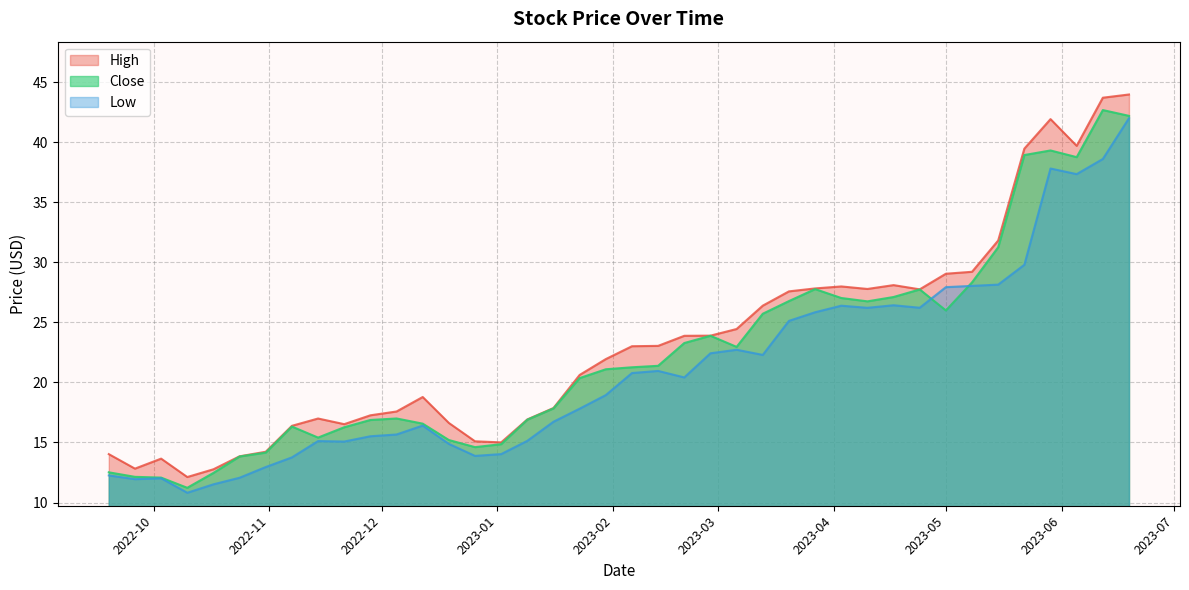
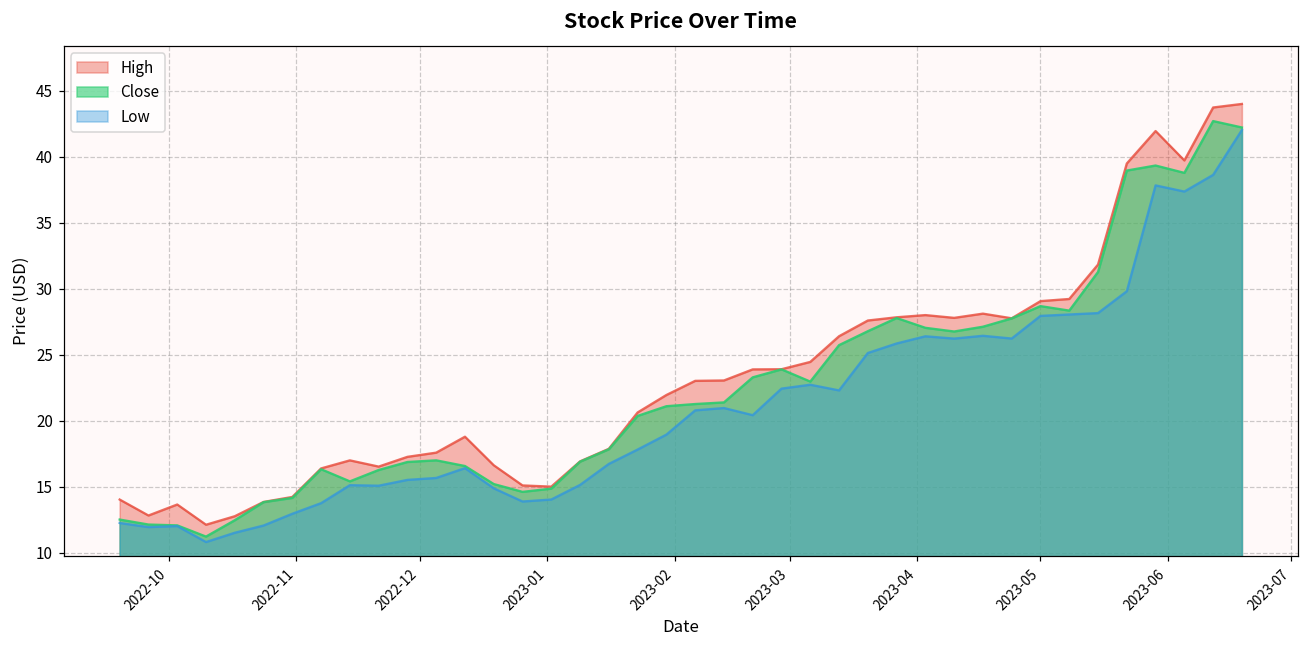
Close, 2023-05: 26.0 -> 28.7
